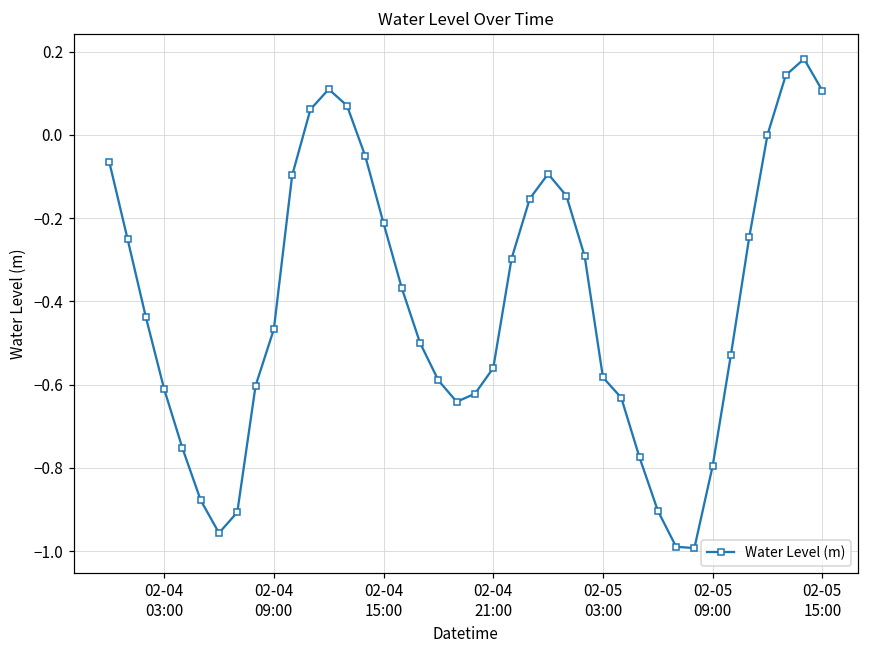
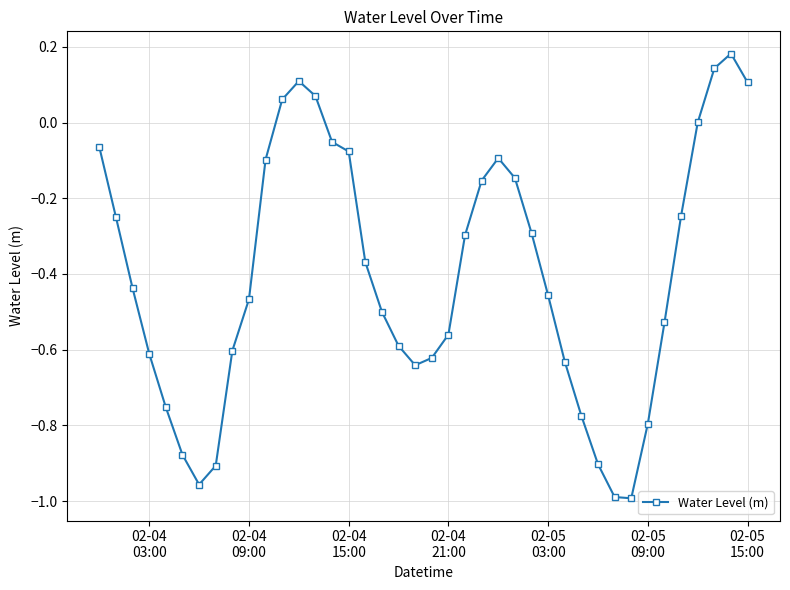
02-04 15:00: -0.21 -> -0.08
02-05 03:00: -0.58 -> -0.46
